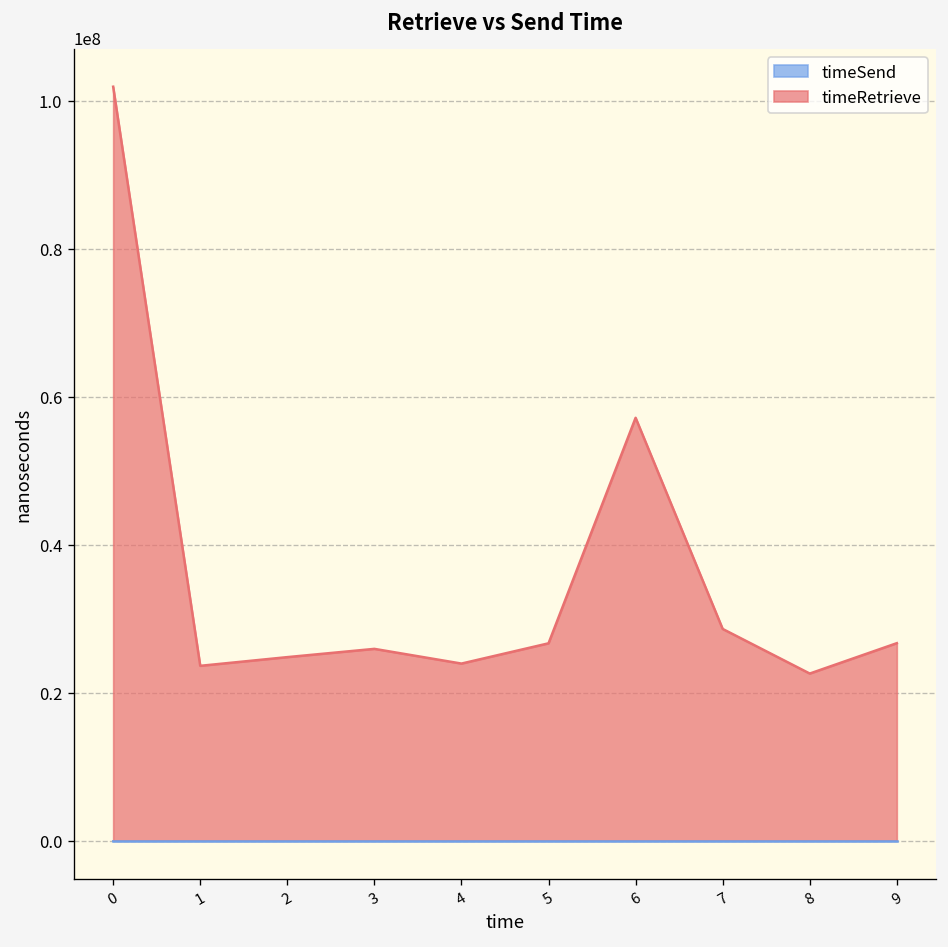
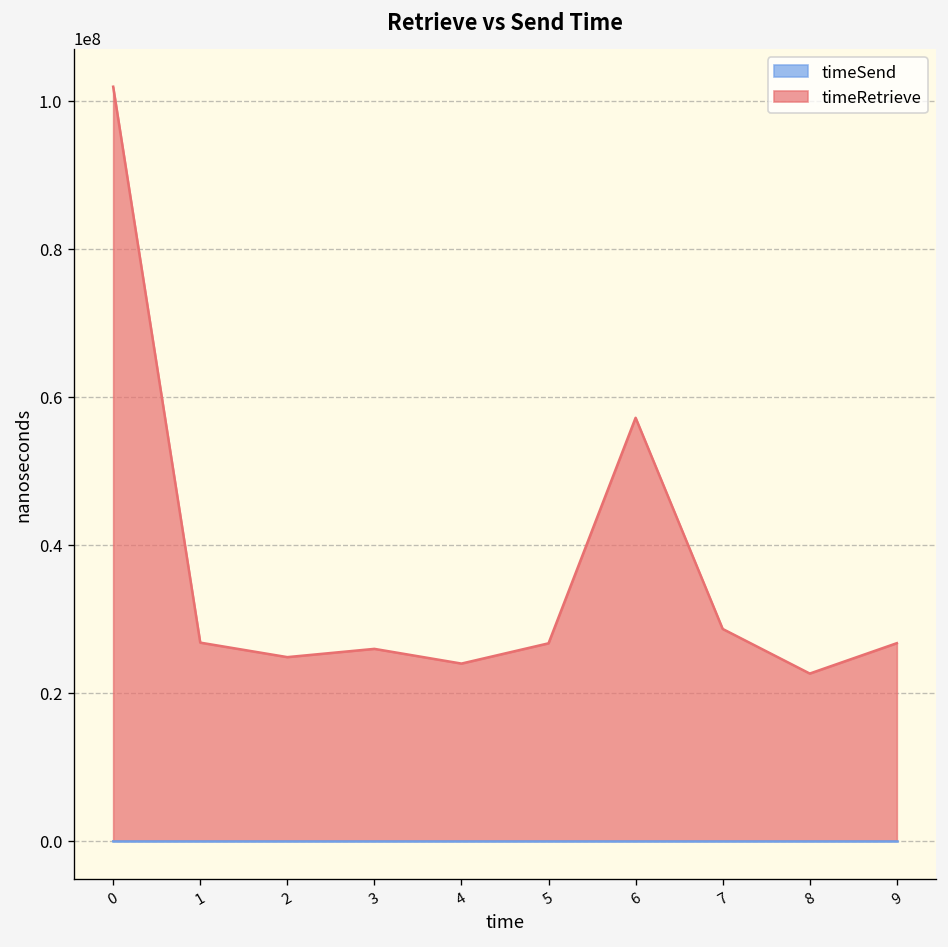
timeRetrieve, 1: 24000000 -> 27000000
